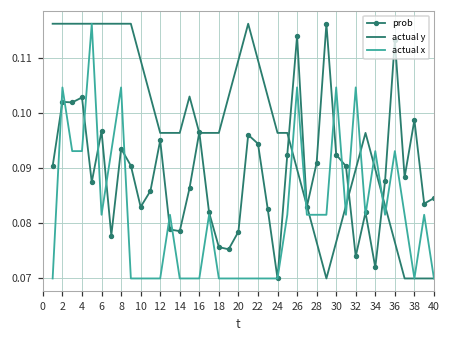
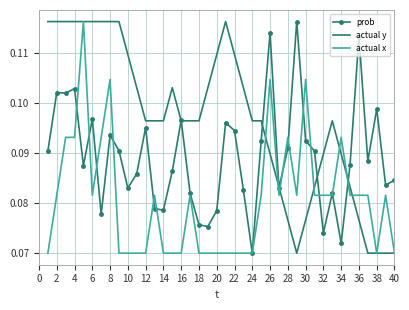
actual x, 2: 0.105 -> 0.081
actual x, 28: 0.081 -> 0.093
actual x, 32: 0.105 -> 0.081
actual x, 36: 0.093 -> 0.081
